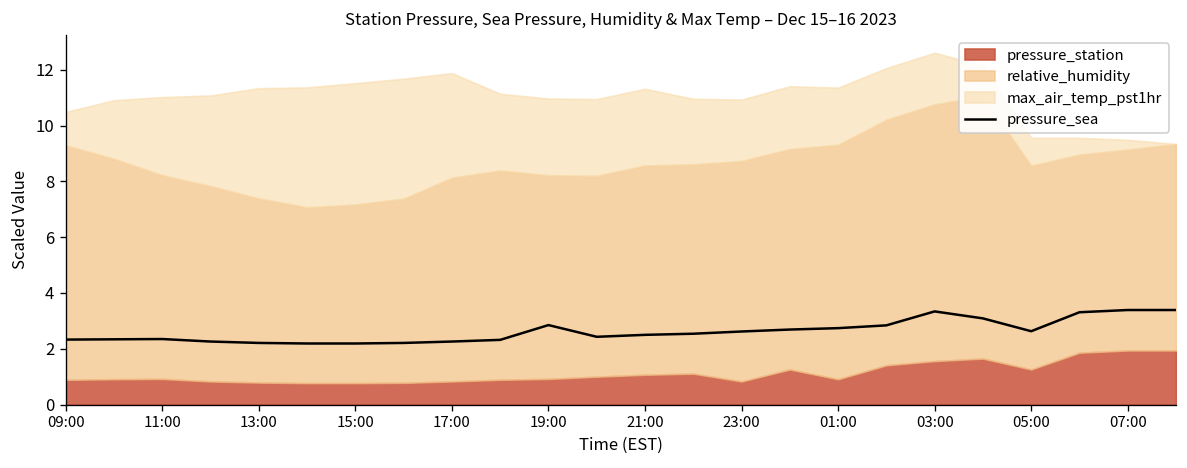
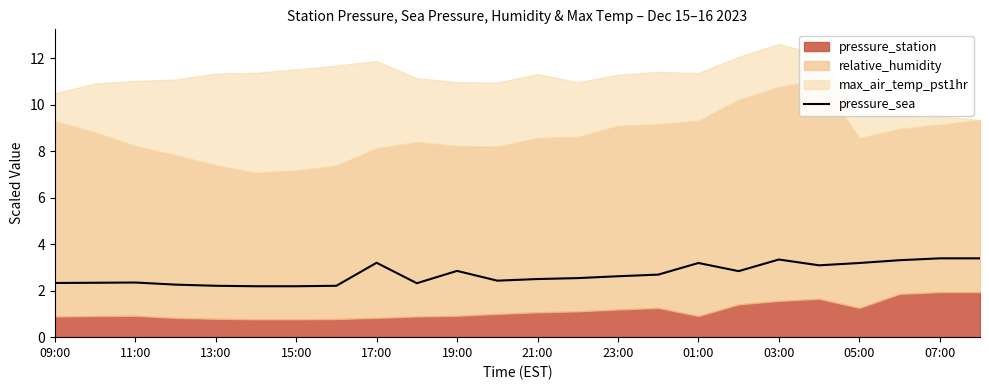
pressure_sea, 17:00: 2.3 -> 3.2
pressure_station, 23:00: 0.8 -> 1.2
pressure_sea, 01:00: 2.7 -> 3.2
pressure_sea, 05:00: 2.6 -> 3.2
